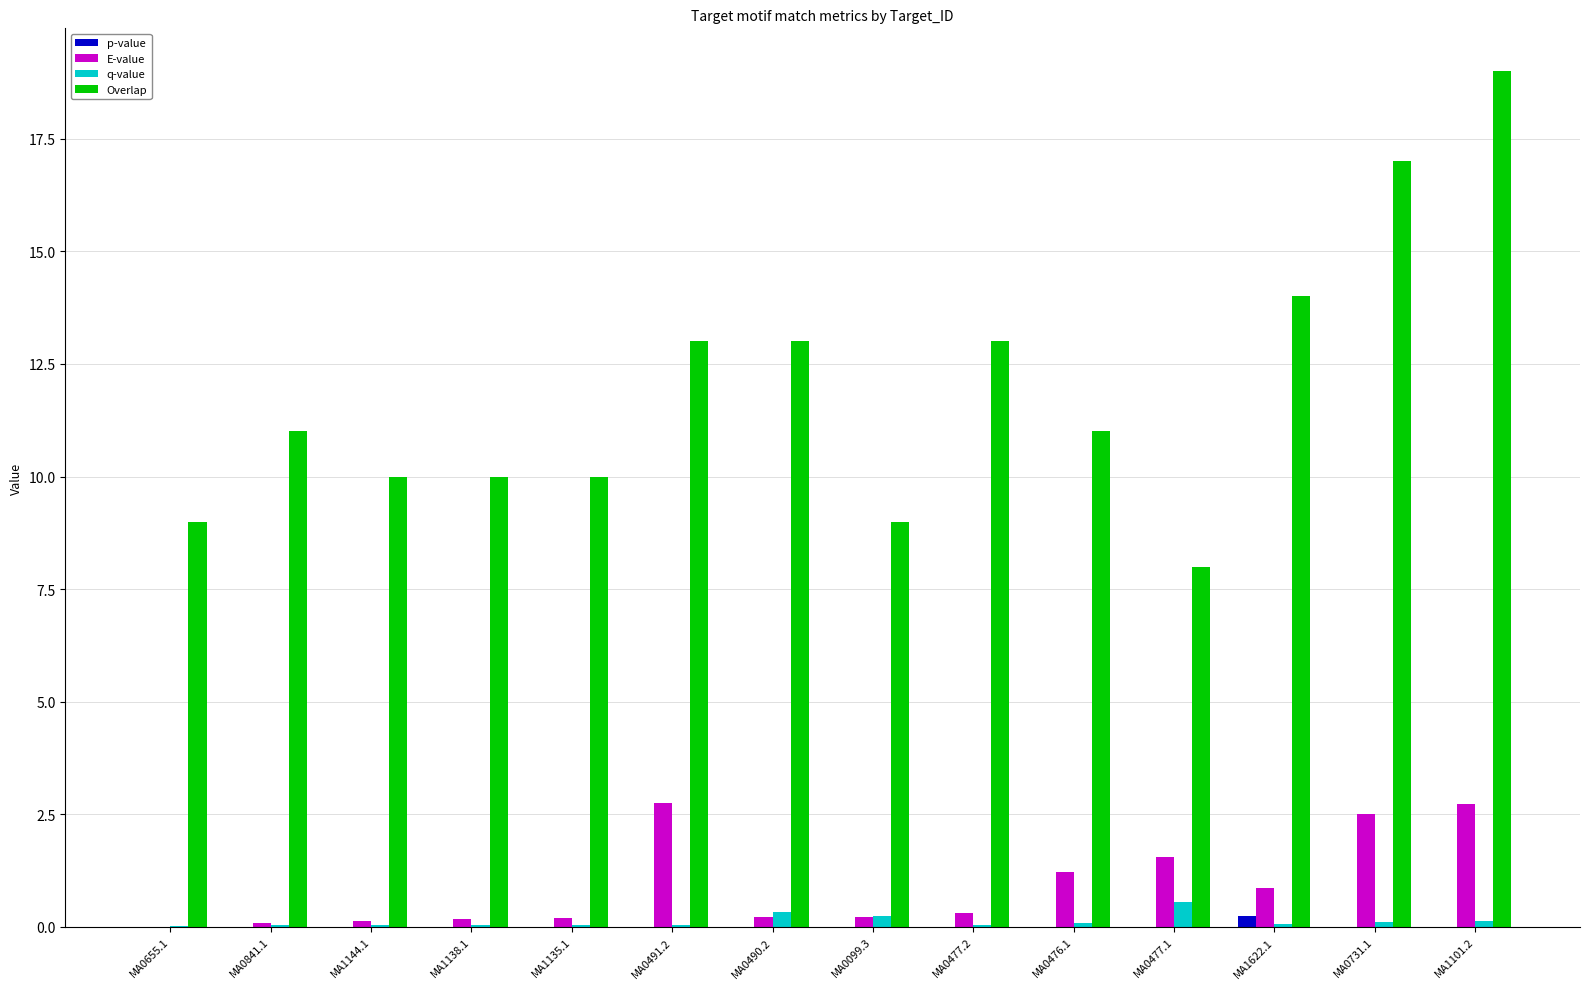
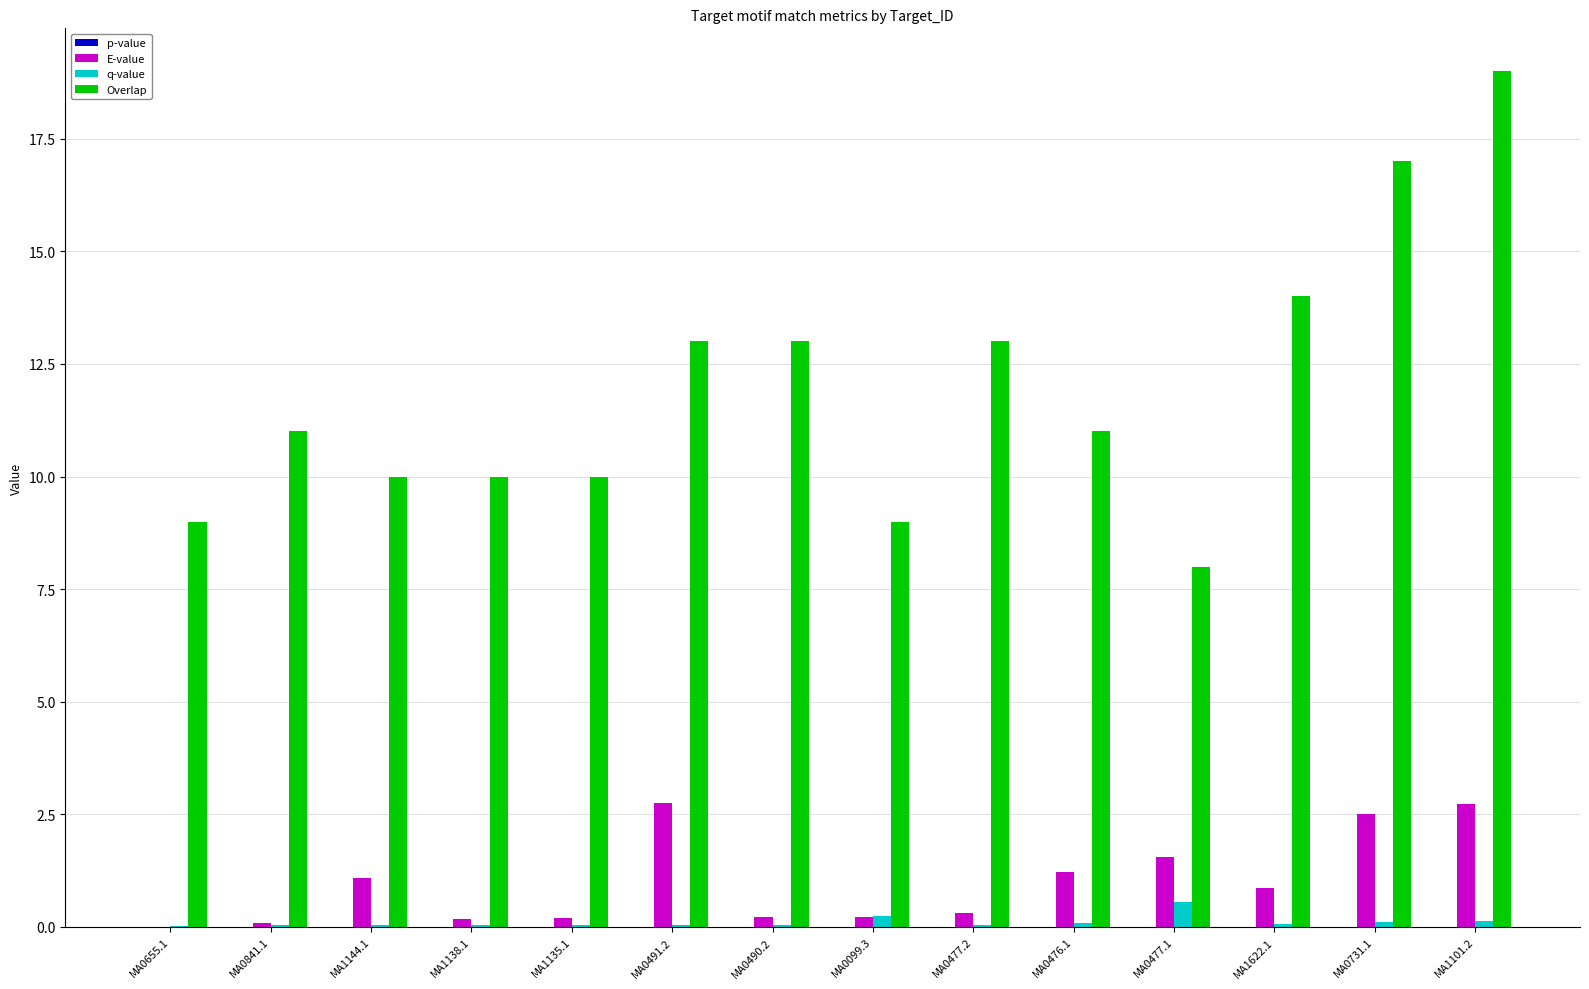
E-value, MA1144.1: 0.1 -> 1.1
q-value, MA0490.2: 0.3 -> 0.0
p-value, MA1622.1: 0.2 -> 0.0
